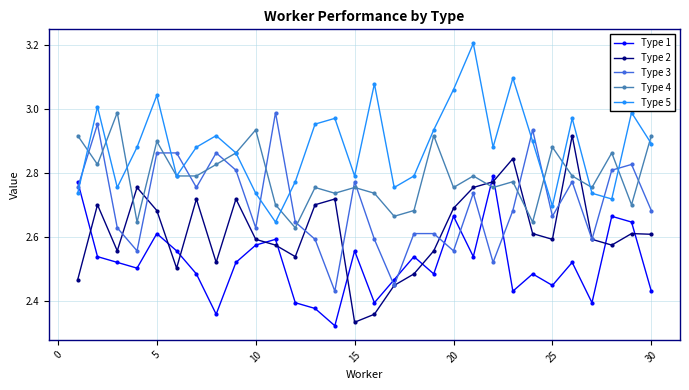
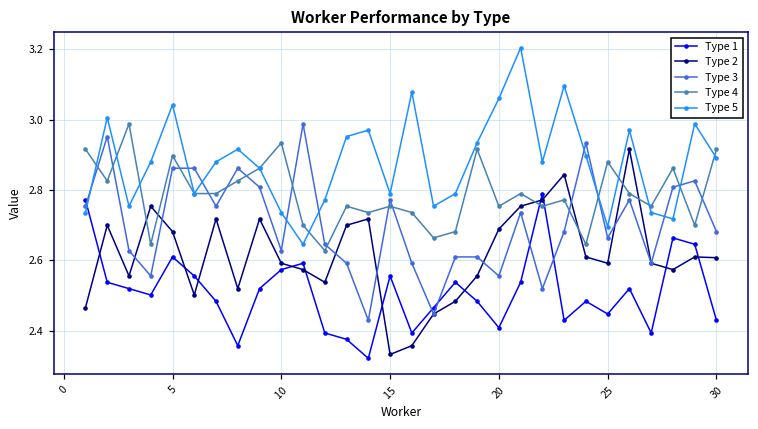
Type 1, 20: 2.66 -> 2.41
